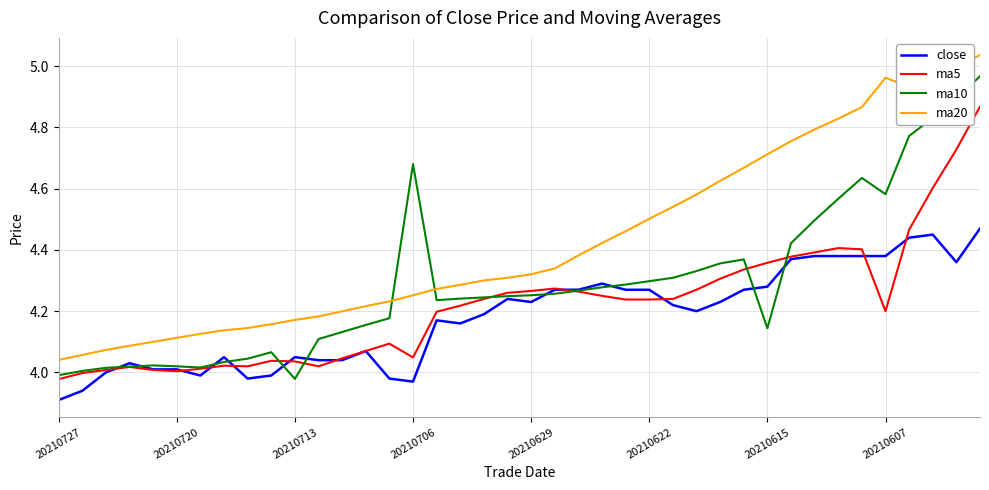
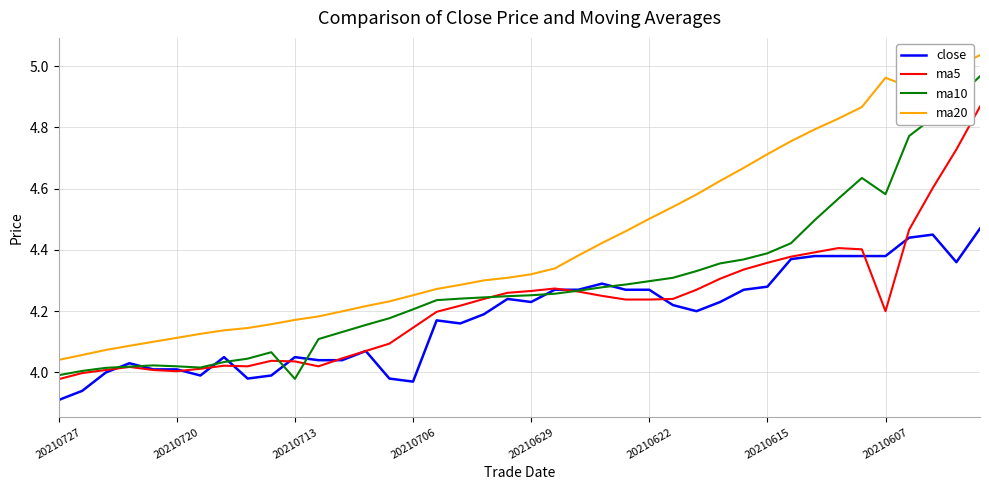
ma5, 20210706: 4.05 -> 4.15
ma10, 20210706: 4.68 -> 4.21
ma10, 20210615: 4.14 -> 4.39
